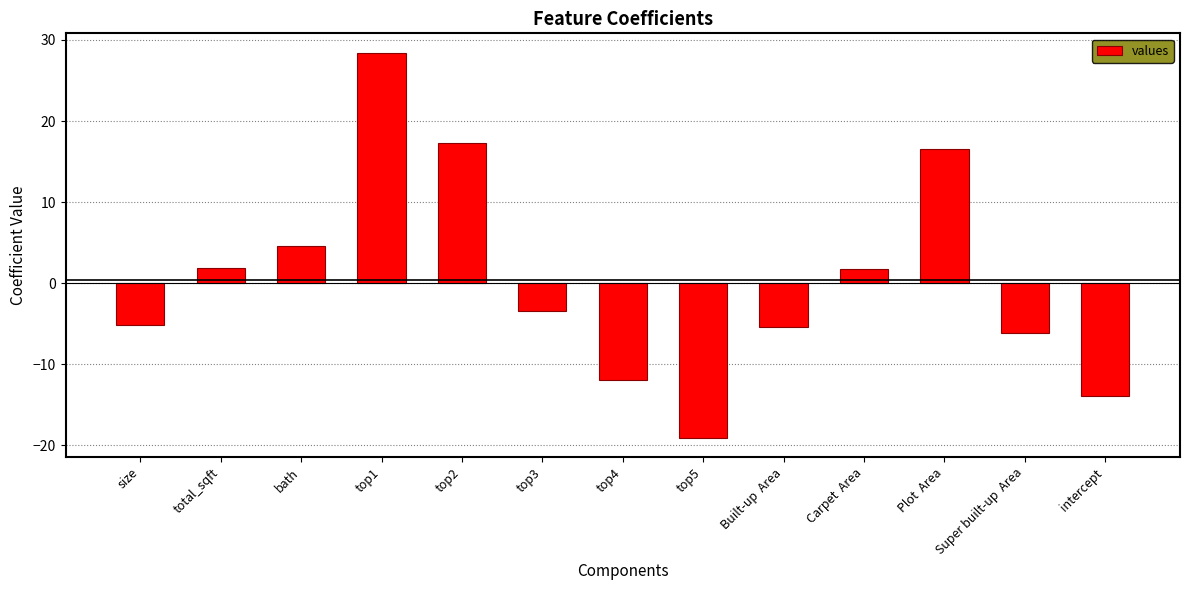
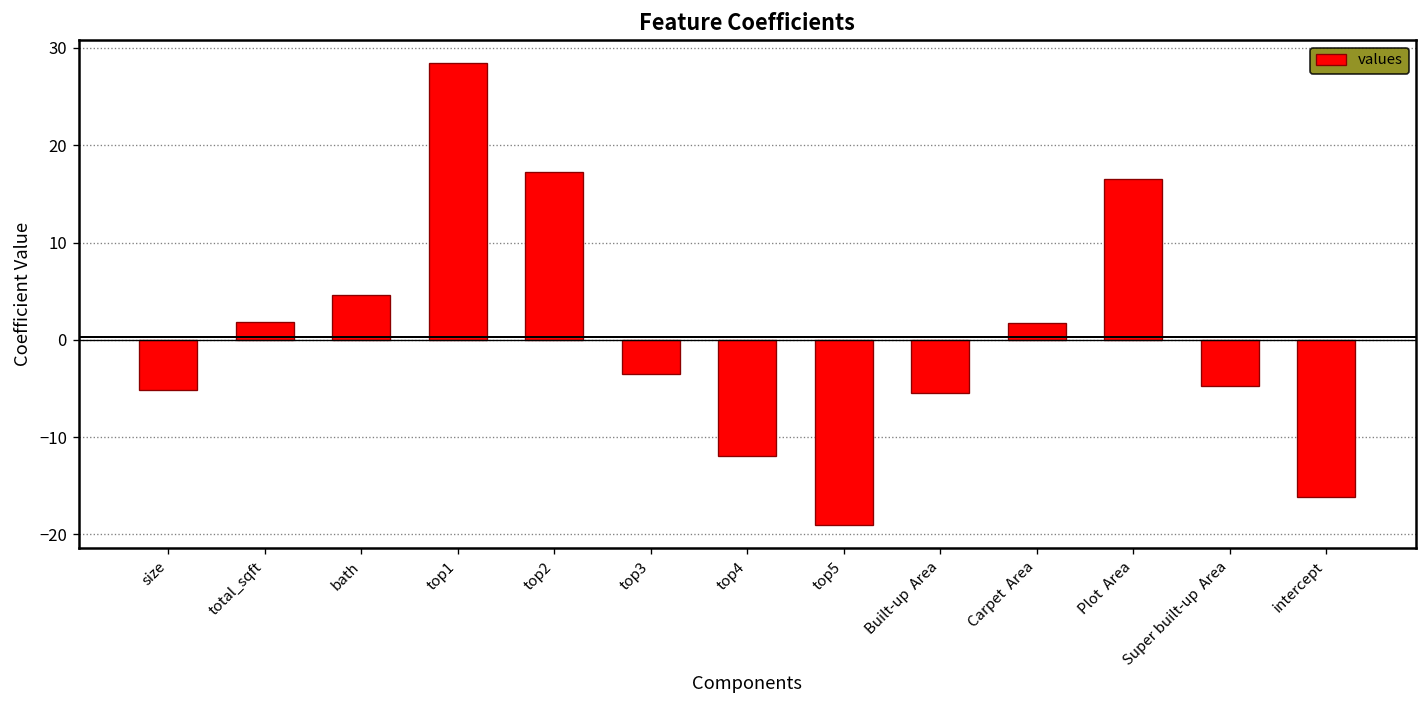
Super built-up Area: -6 -> -5
intercept: -14 -> -16
